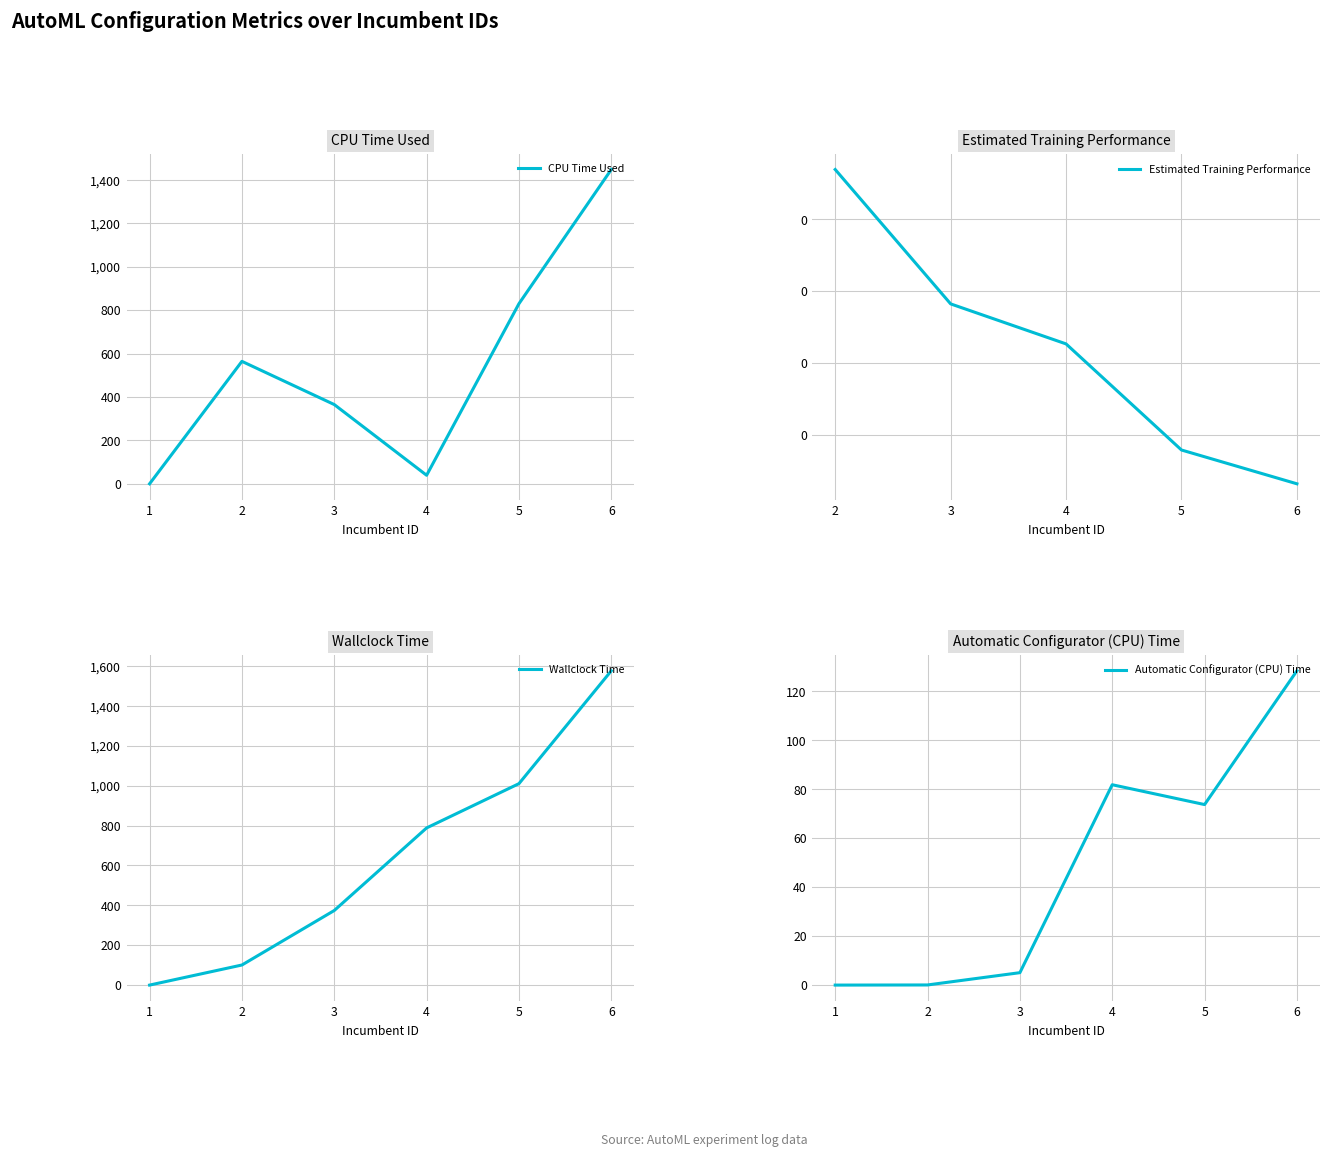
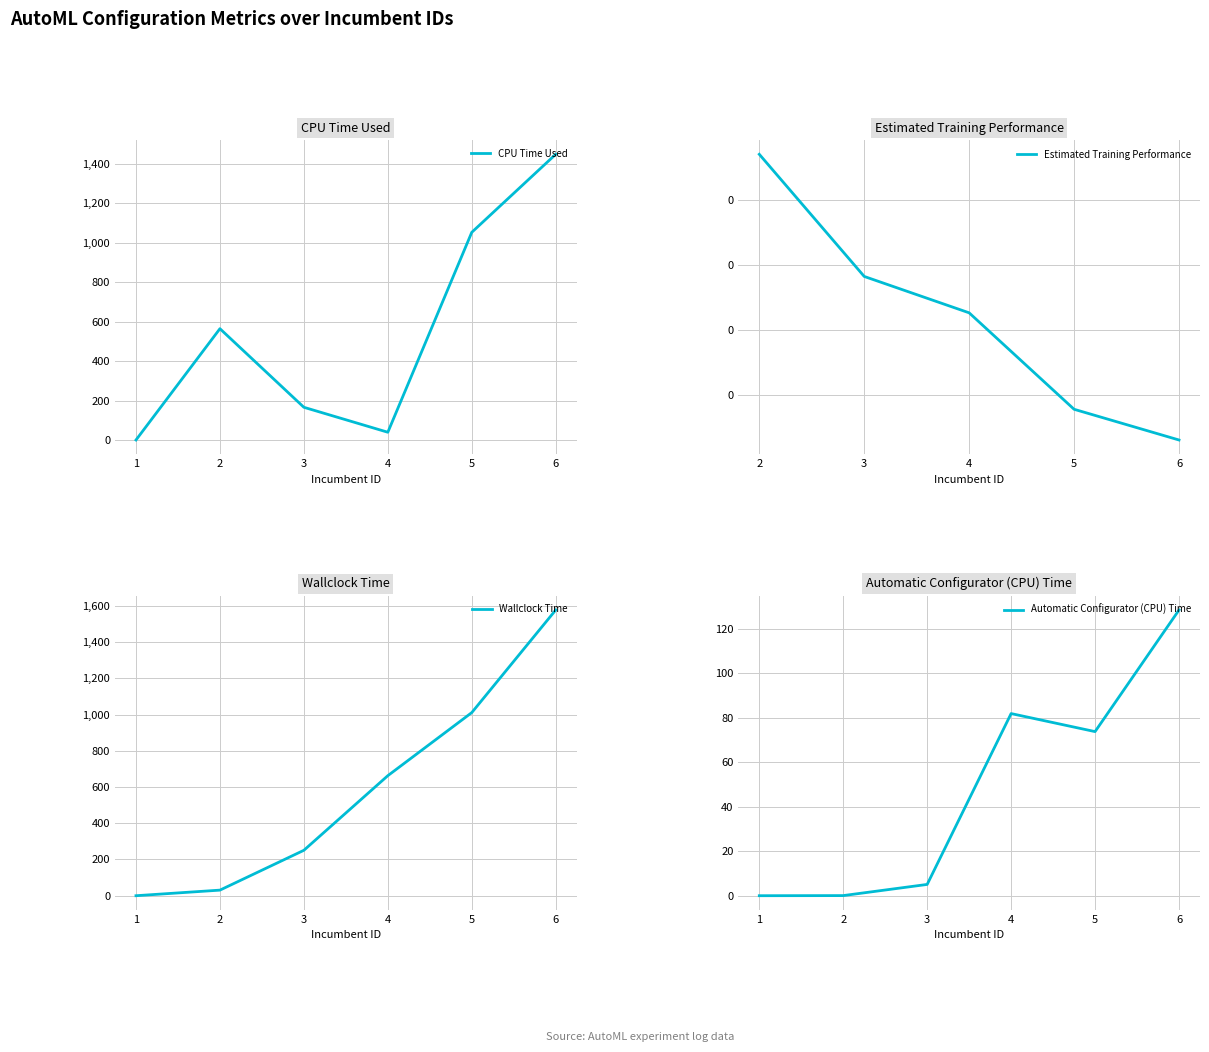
CPU Time Used, 3: 370 -> 170
CPU Time Used, 5: 830 -> 1,050
Wallclock Time, 2: 100 -> 30
Wallclock Time, 3: 370 -> 250
Wallclock Time, 4: 790 -> 660
